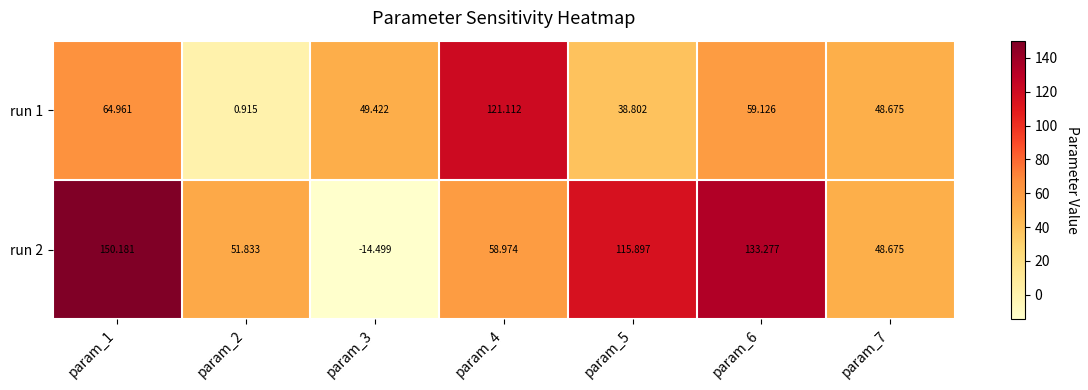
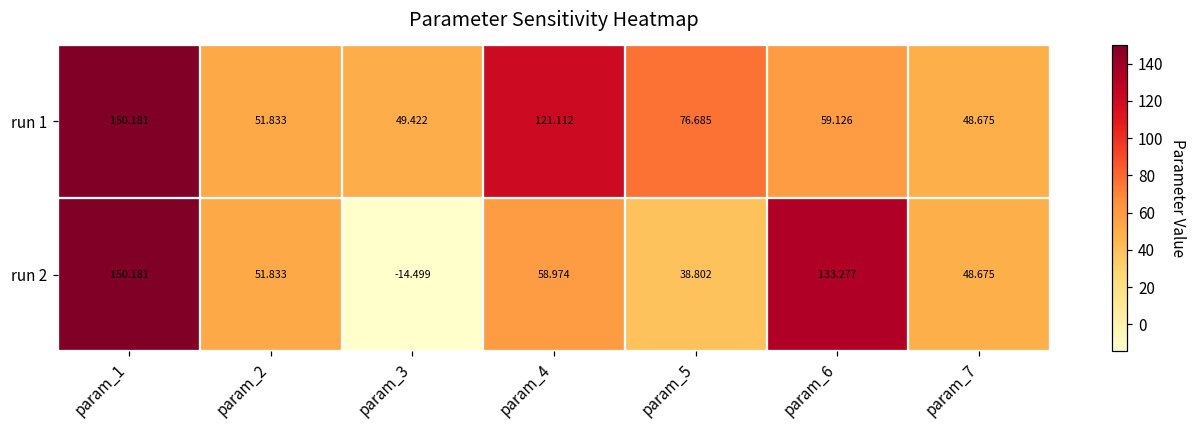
run 1, param_1: 64.961 -> 150.181
run 1, param_2: 0.915 -> 51.833
run 1, param_5: 38.802 -> 76.685
run 2, param_5: 115.897 -> 38.802
